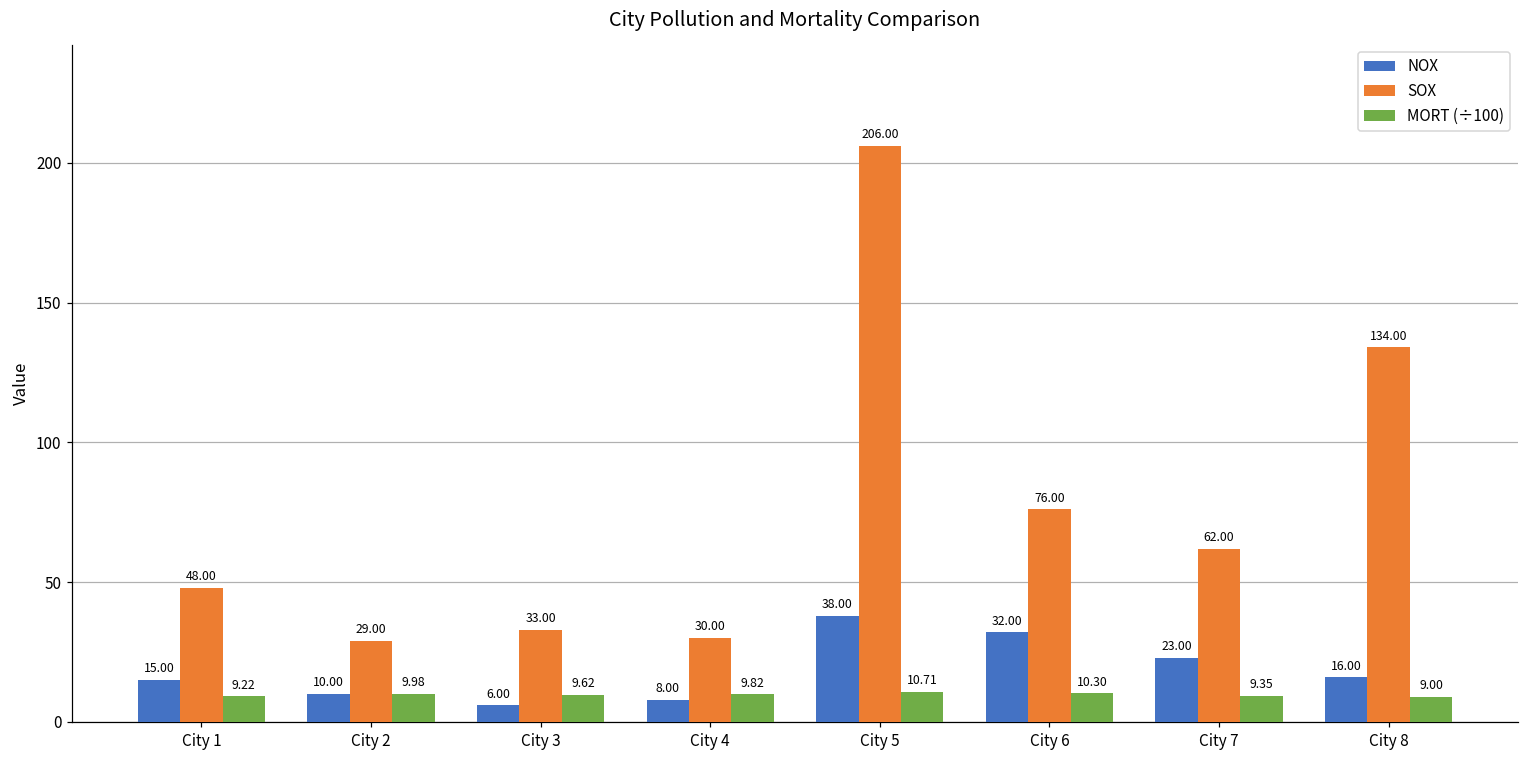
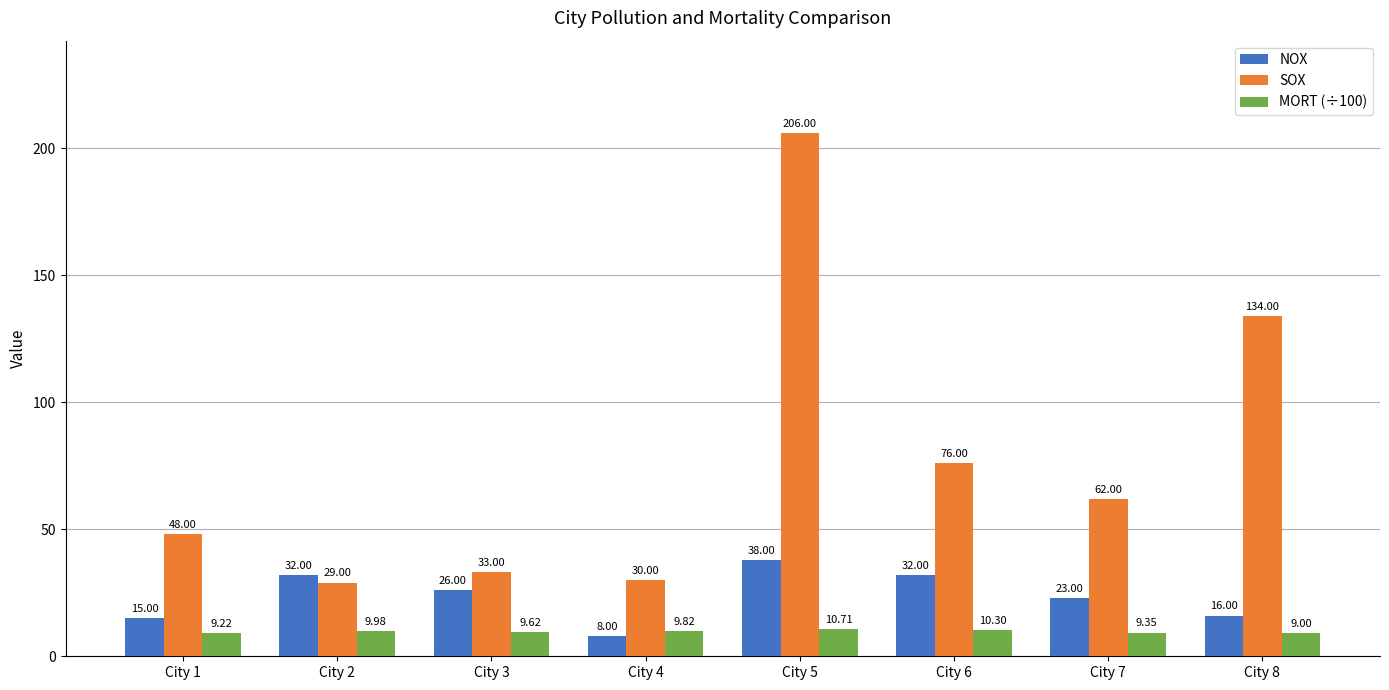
NOX, City 2: 10.00 -> 32.00
NOX, City 3: 6.00 -> 26.00
